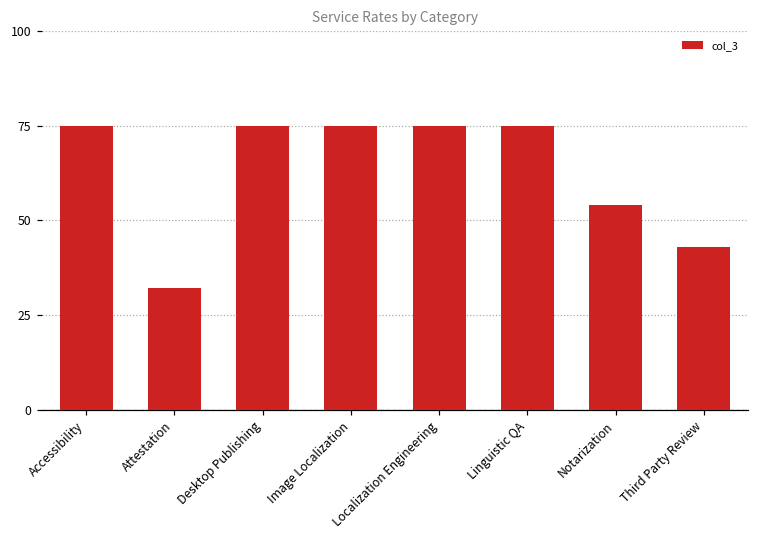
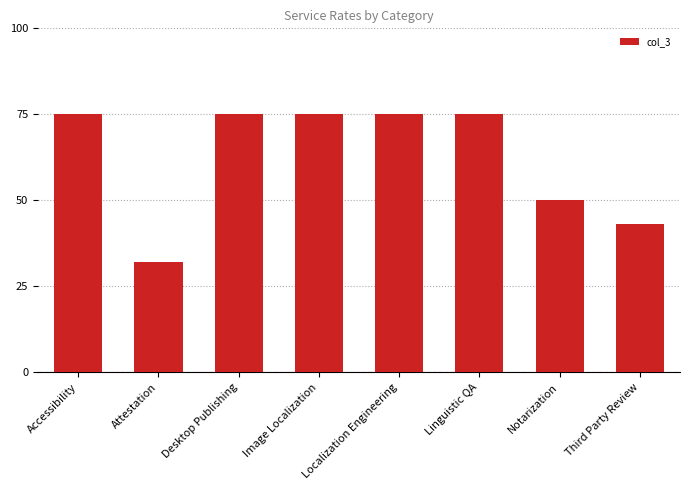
Notarization: 54 -> 50
